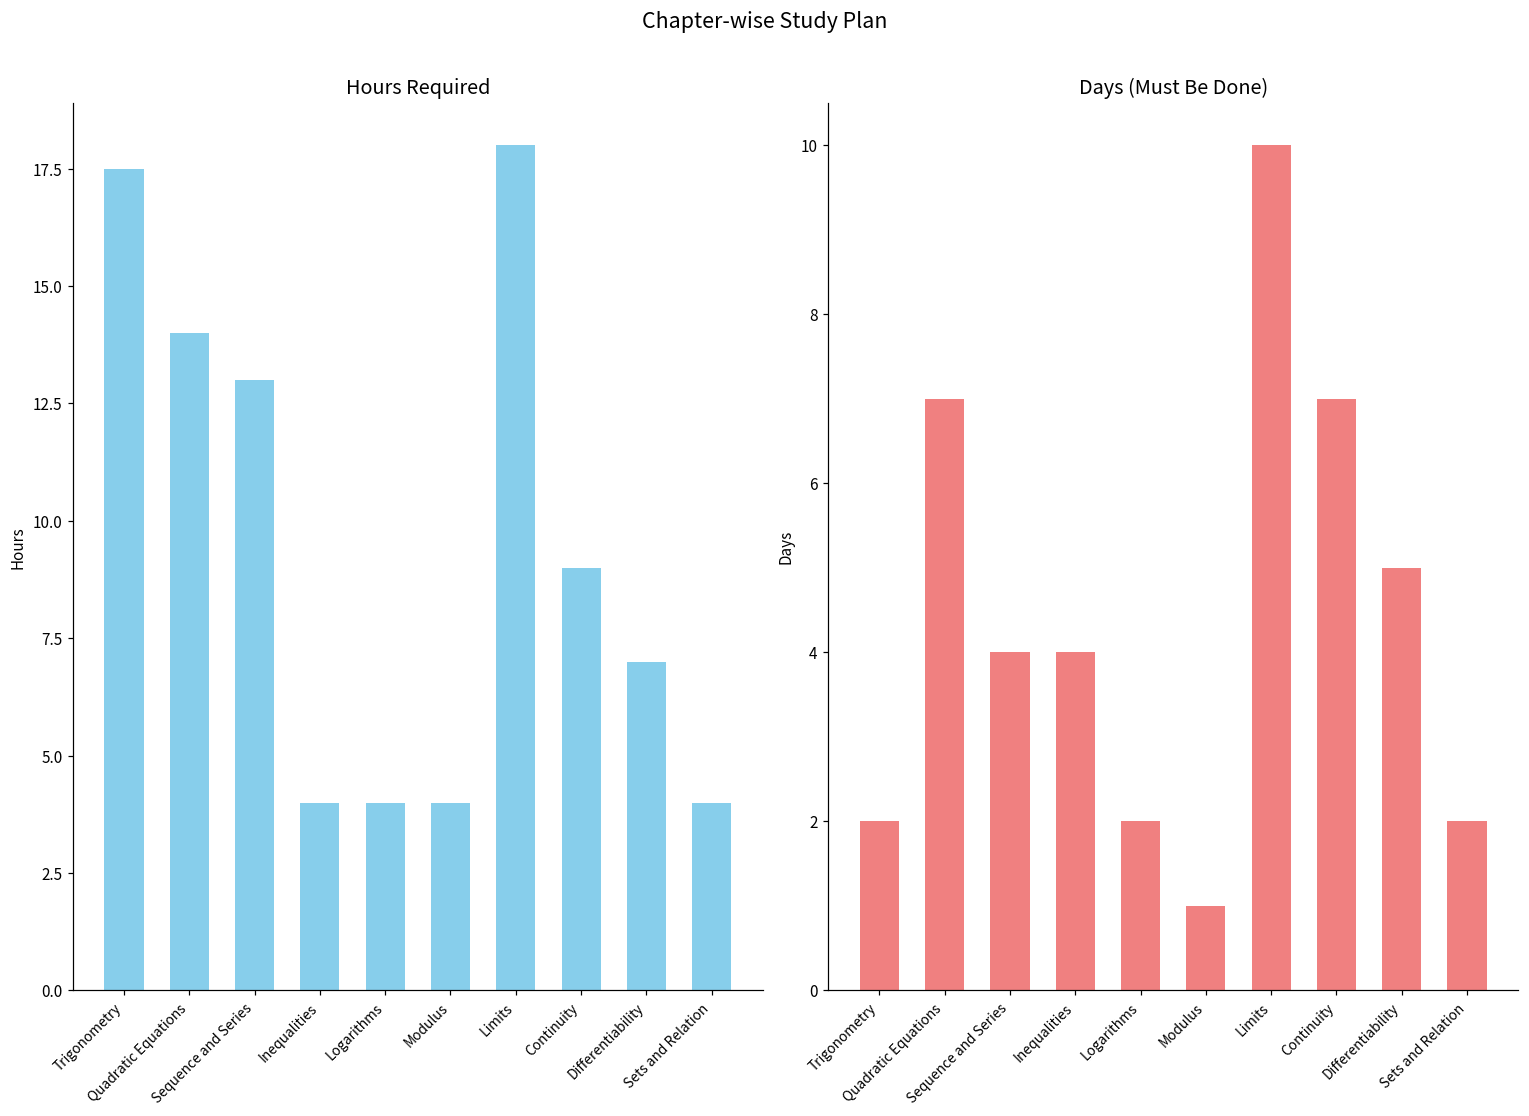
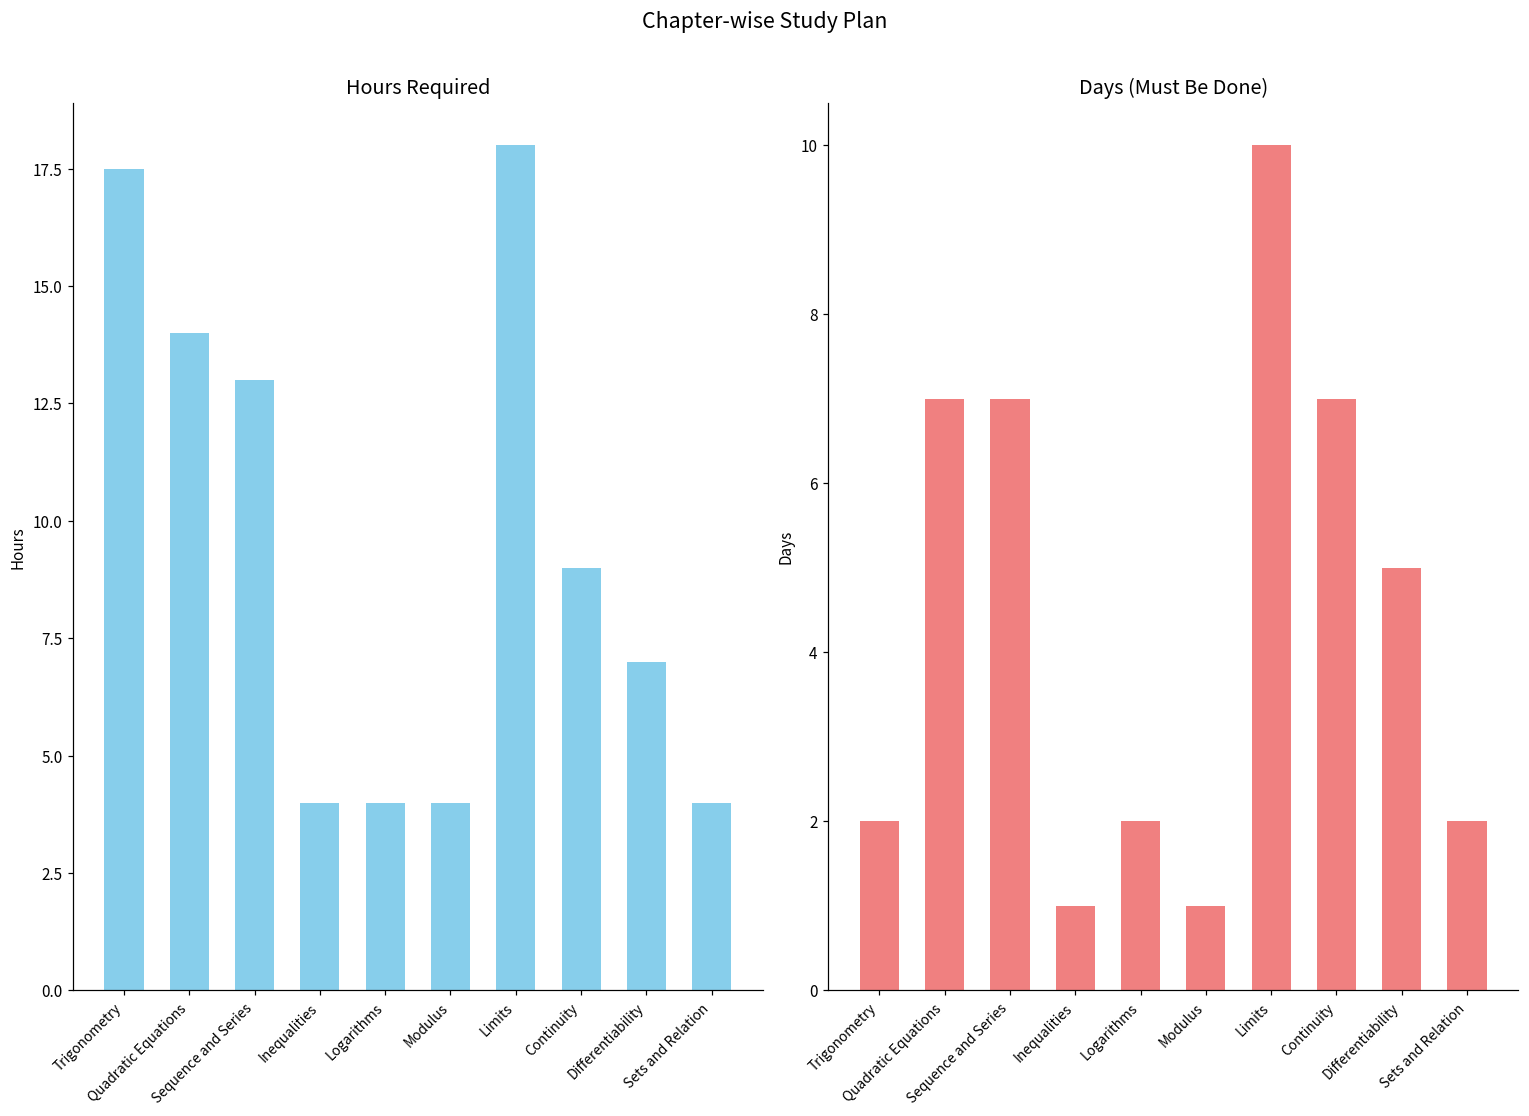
Days (Must Be Done), Sequence and Series: 4 -> 7
Days (Must Be Done), Inequalities: 4 -> 1
